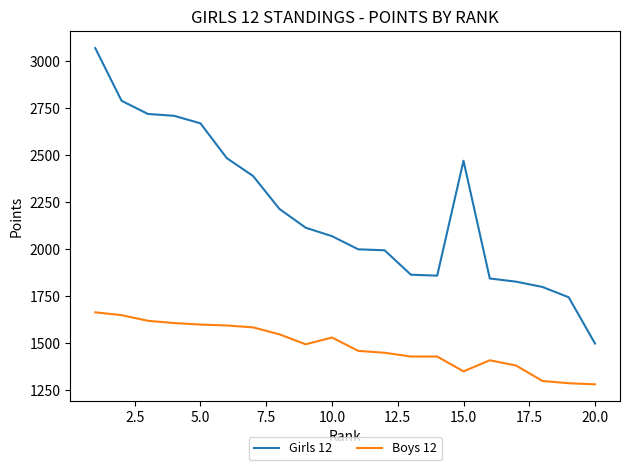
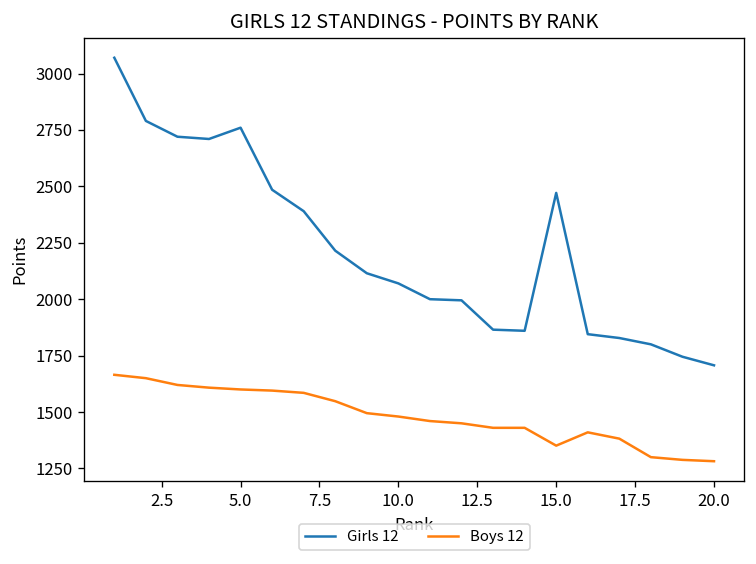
Girls 12, 5.0: 2670 -> 2760
Boys 12, 10.0: 1530 -> 1480
Girls 12, 20.0: 1500 -> 1710
